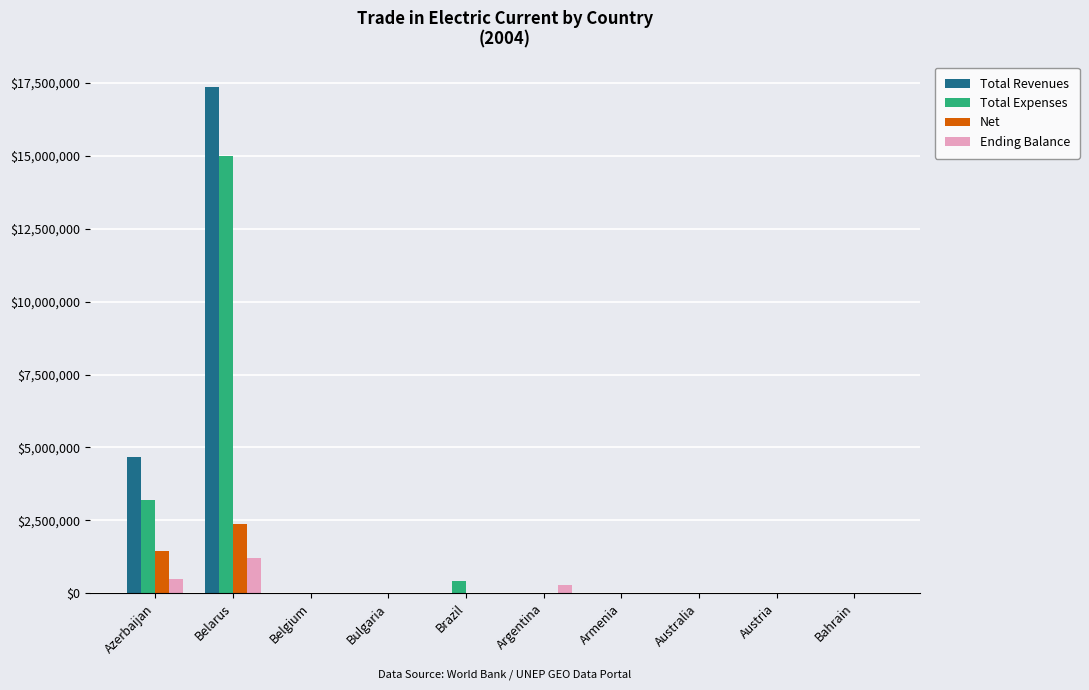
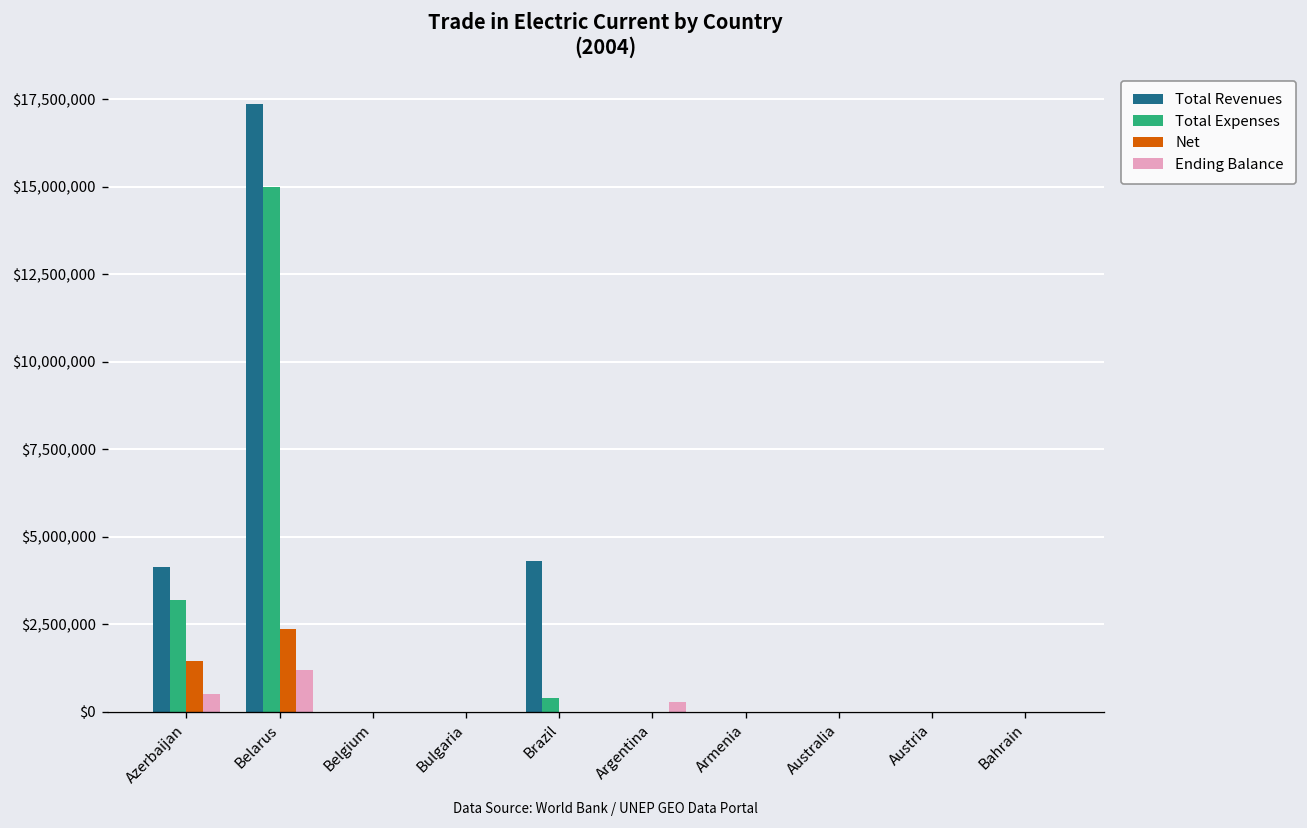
Total Revenues, Azerbaijan: $4,700,000 -> $4,100,000
Total Revenues, Brazil: $0 -> $4,300,000
